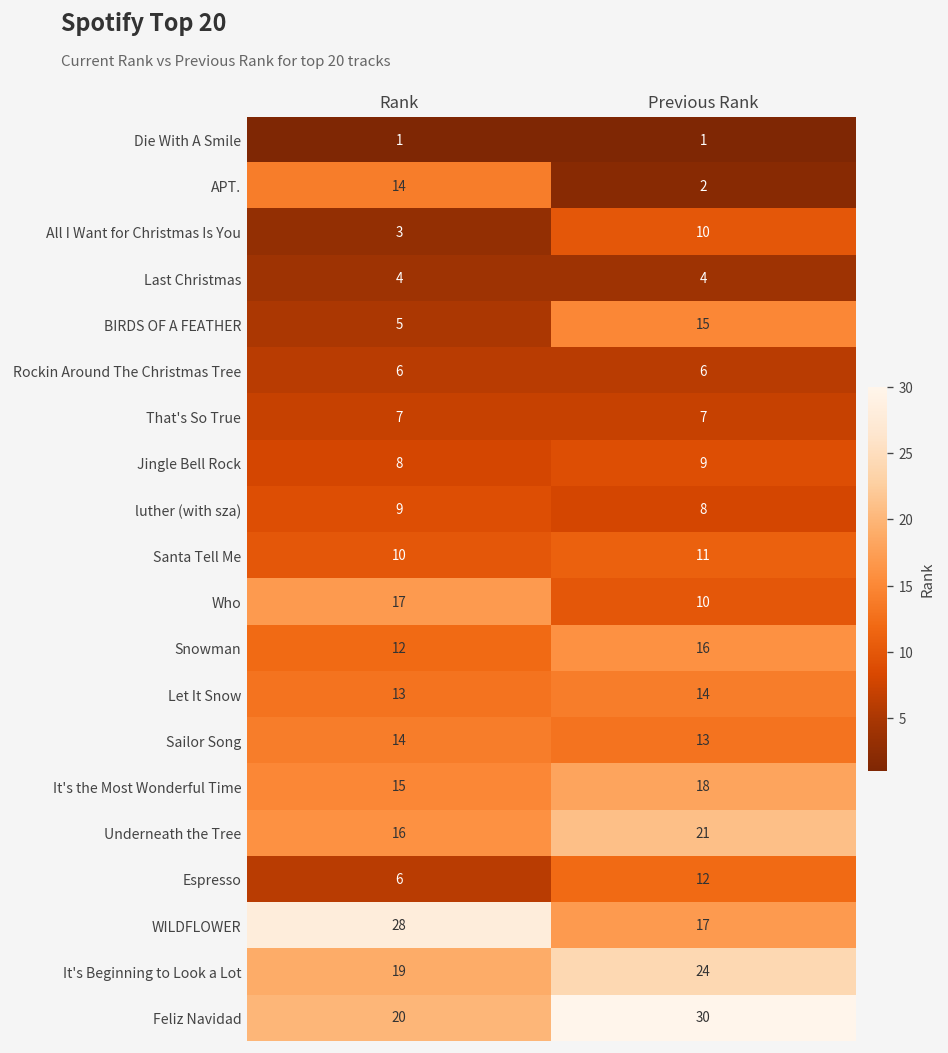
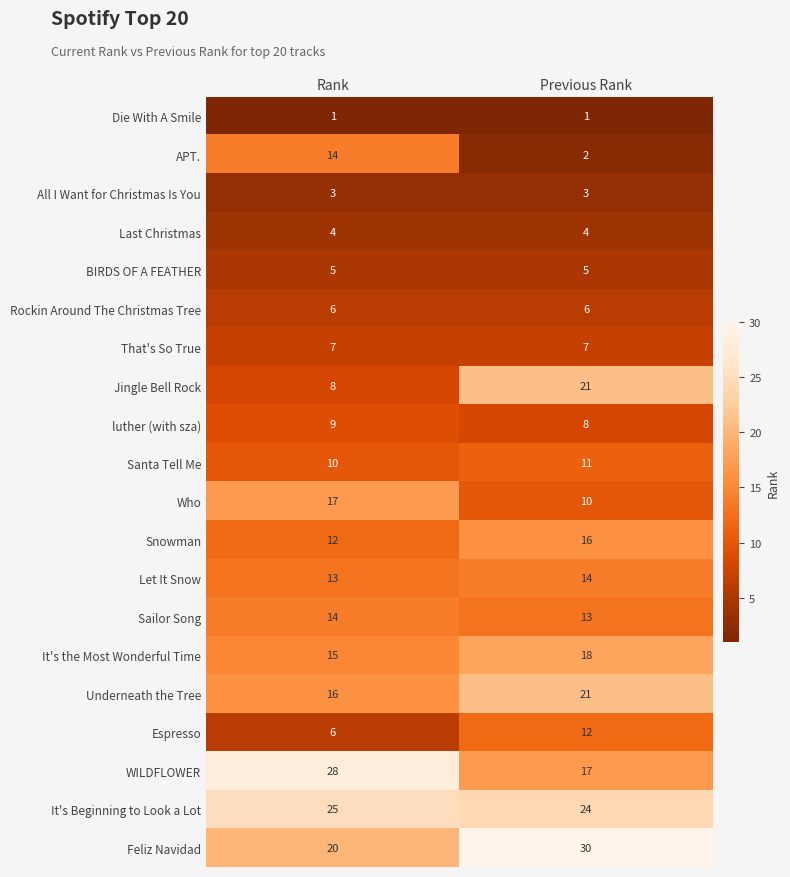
All I Want for Christmas Is You, Previous Rank: 10 -> 3
BIRDS OF A FEATHER, Previous Rank: 15 -> 5
Jingle Bell Rock, Previous Rank: 9 -> 21
It's Beginning to Look a Lot, Rank: 19 -> 25
